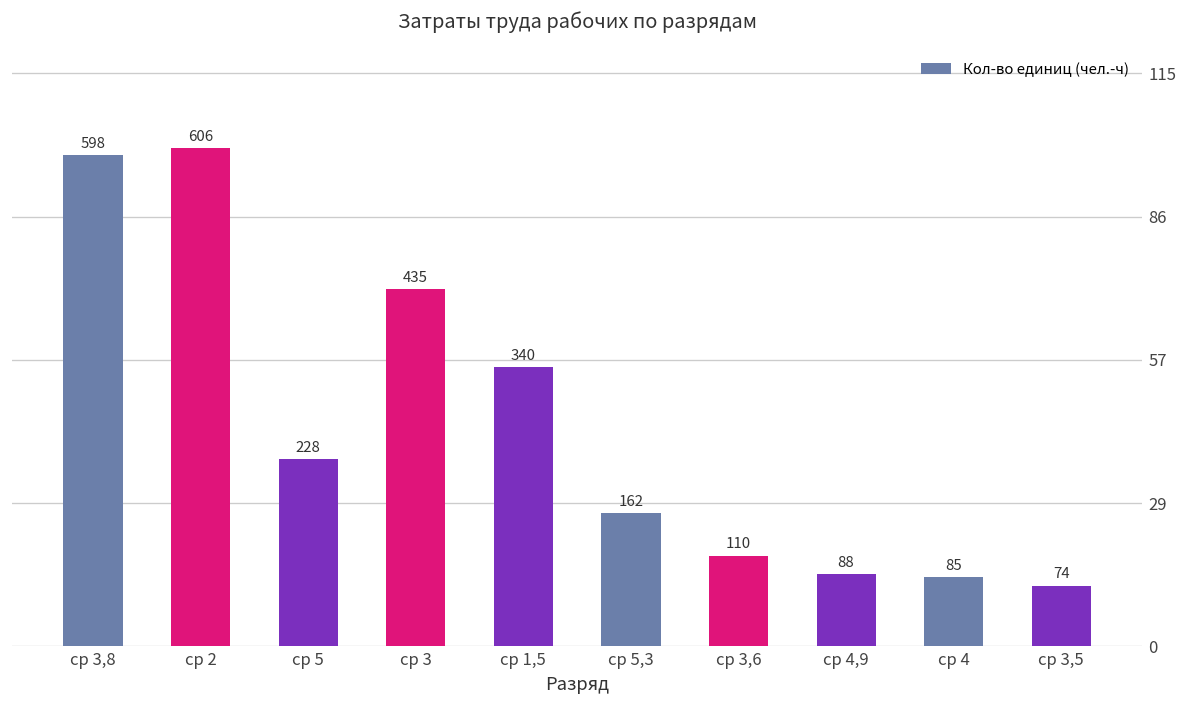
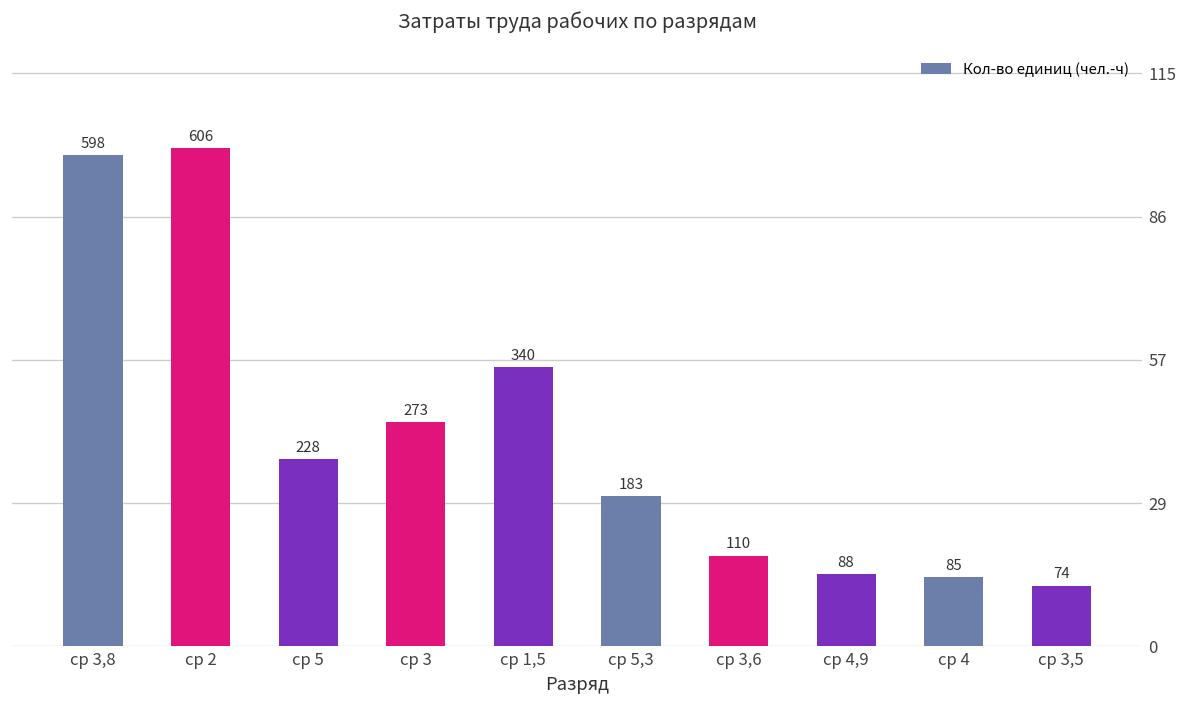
ср 3: 435 -> 273
ср 5,3: 162 -> 183
